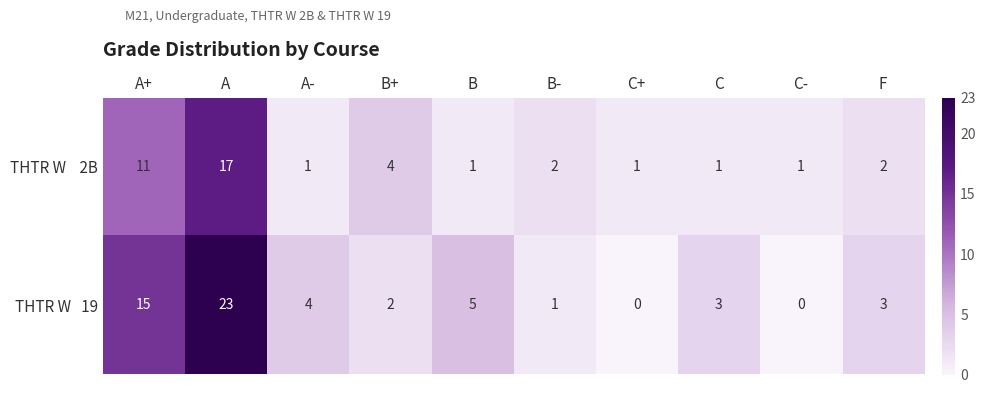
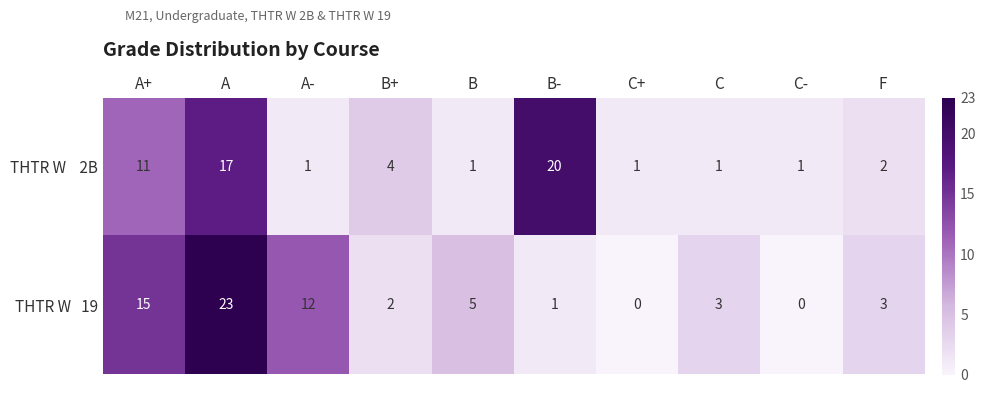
THTR W 2B, B-: 2 -> 20
THTR W 19, A-: 4 -> 12
